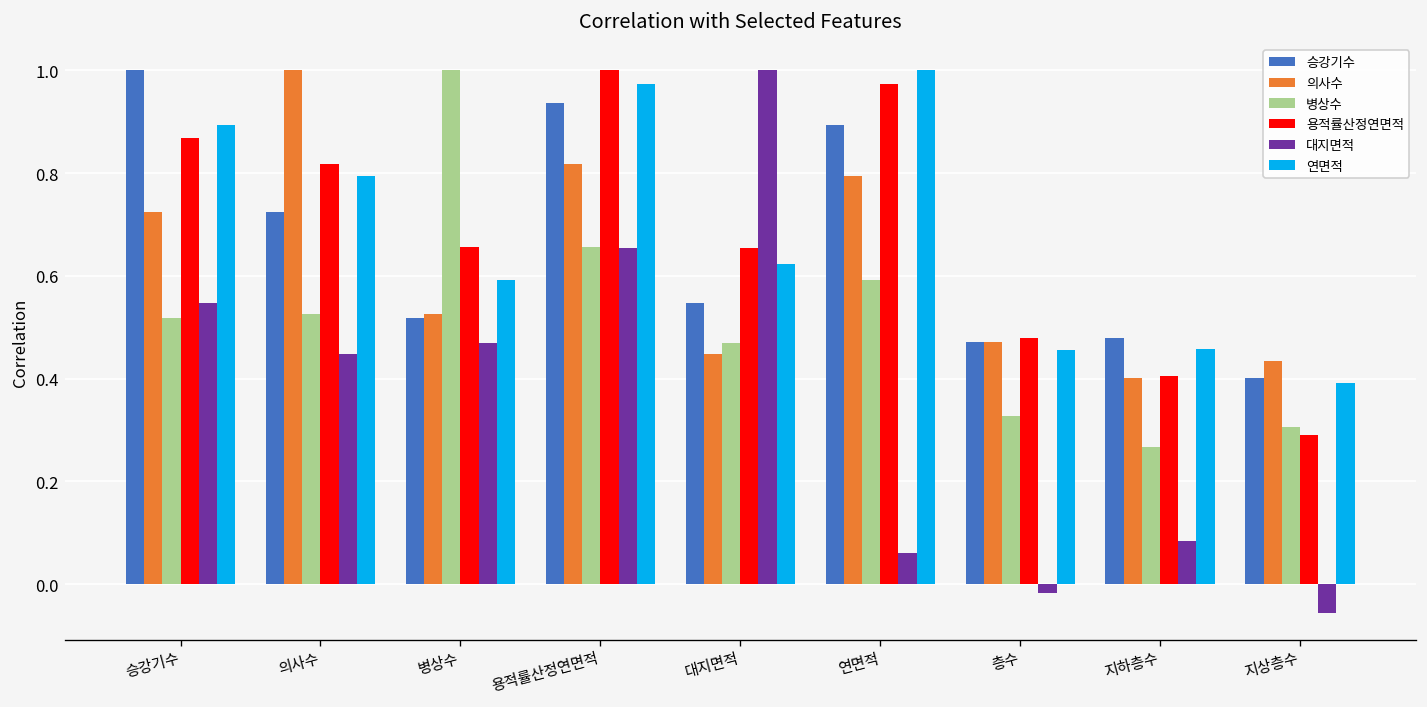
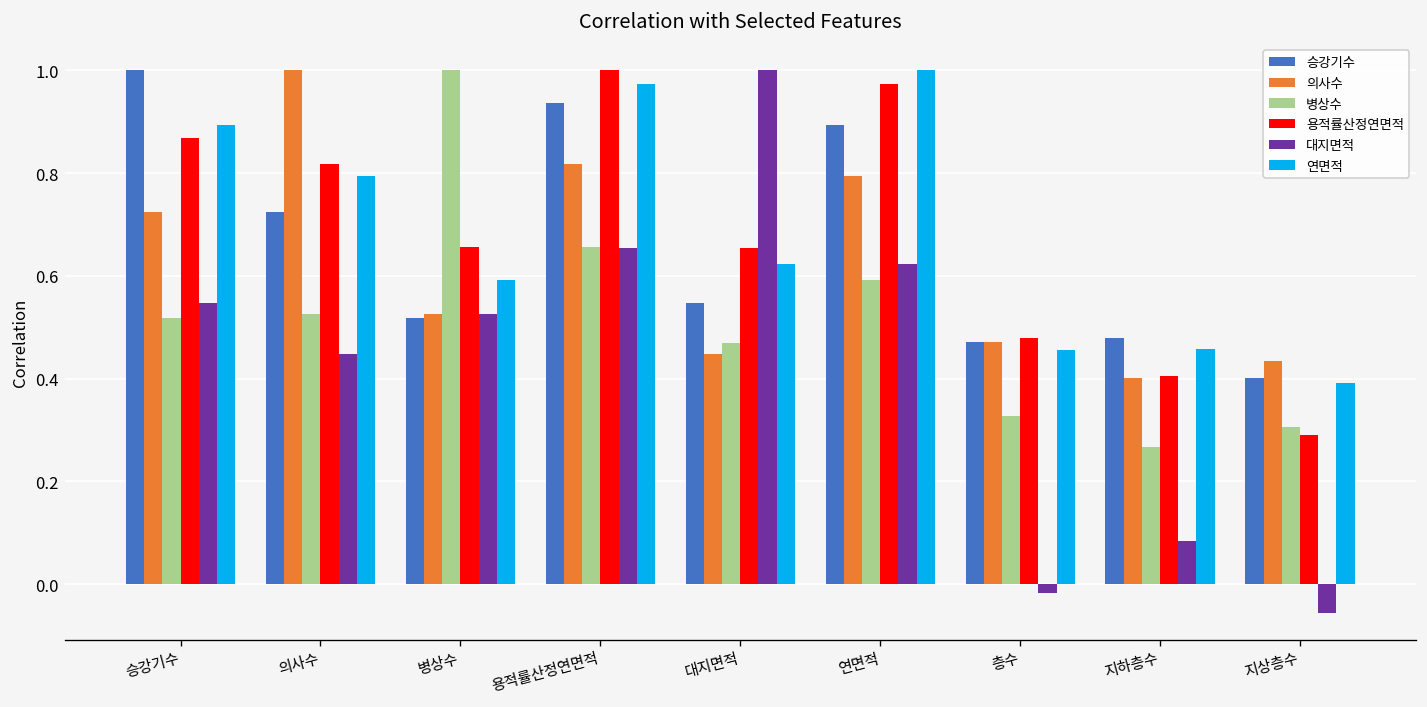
대지면적, 병상수: 0.47 -> 0.53
대지면적, 연면적: 0.06 -> 0.62
